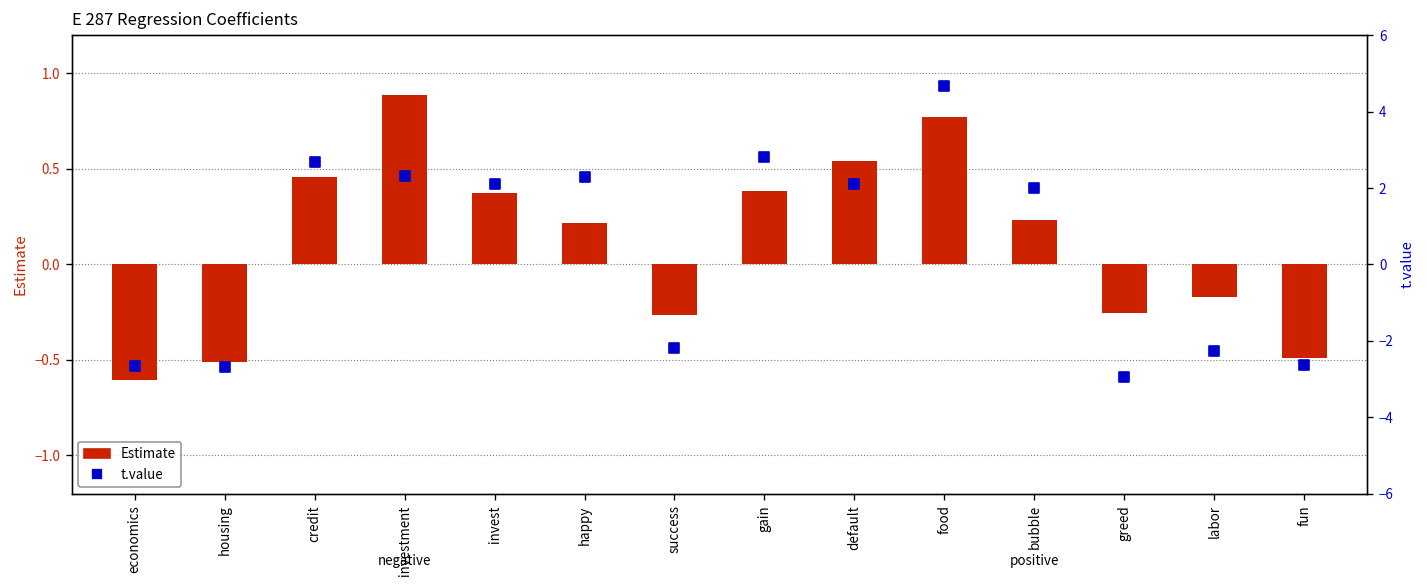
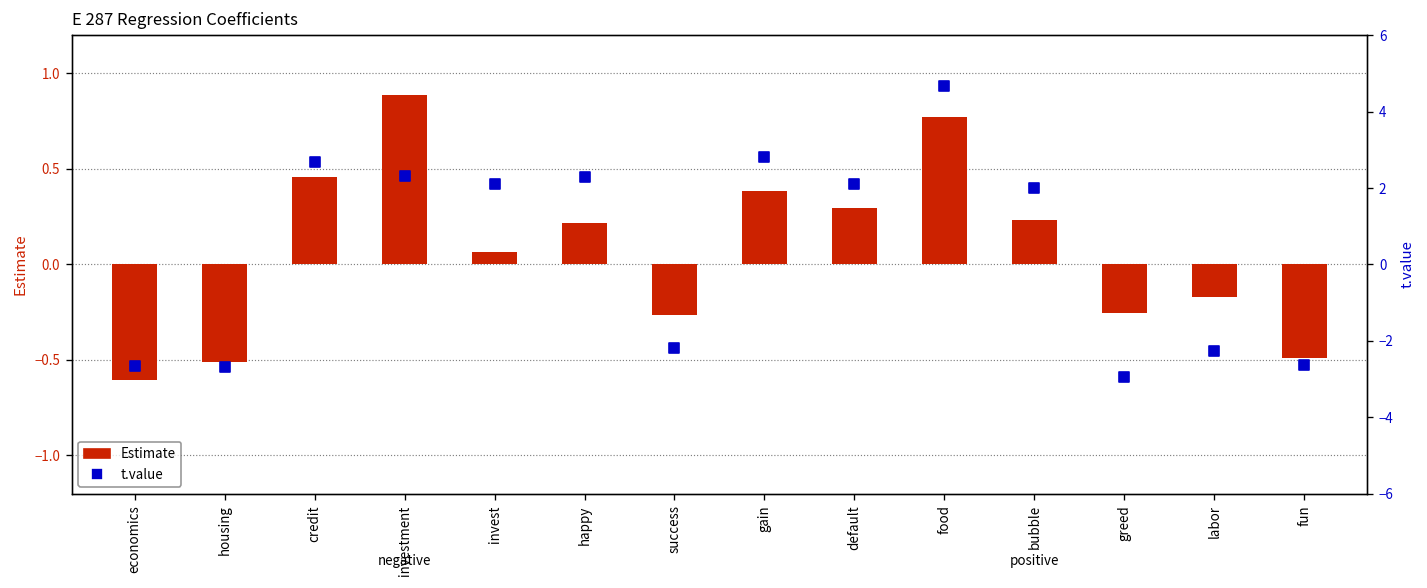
Estimate, invest: 0.37 -> 0.07
Estimate, default: 0.54 -> 0.29
